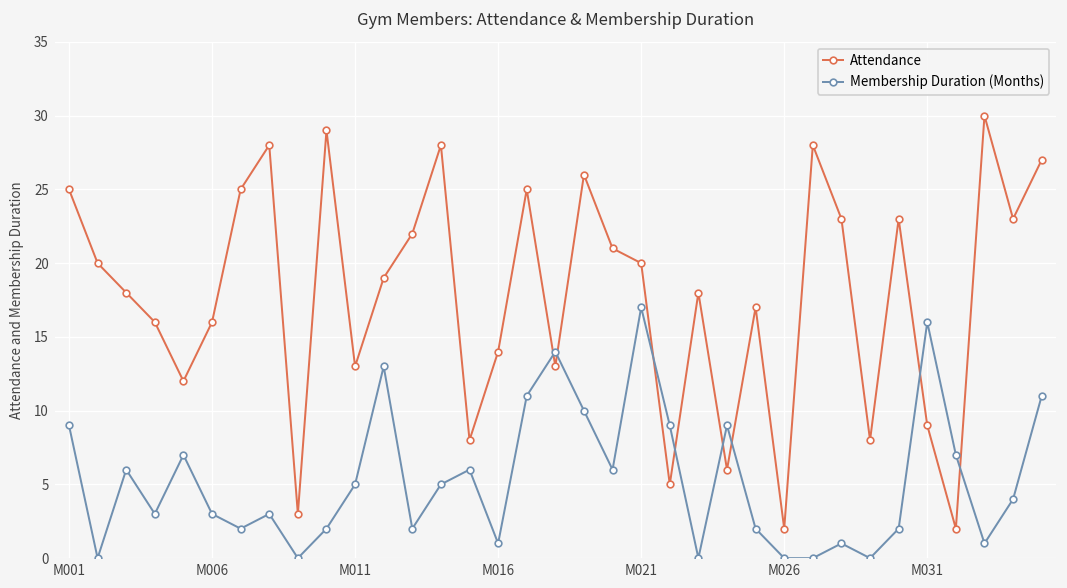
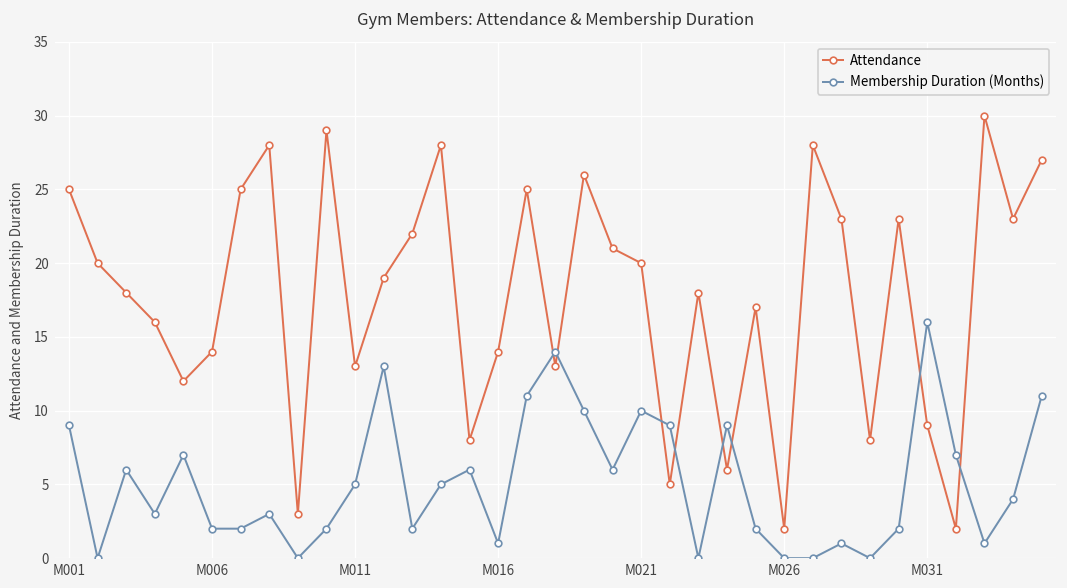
Attendance, M006: 16 -> 14
Membership Duration (Months), M006: 3 -> 2
Membership Duration (Months), M021: 17 -> 10
